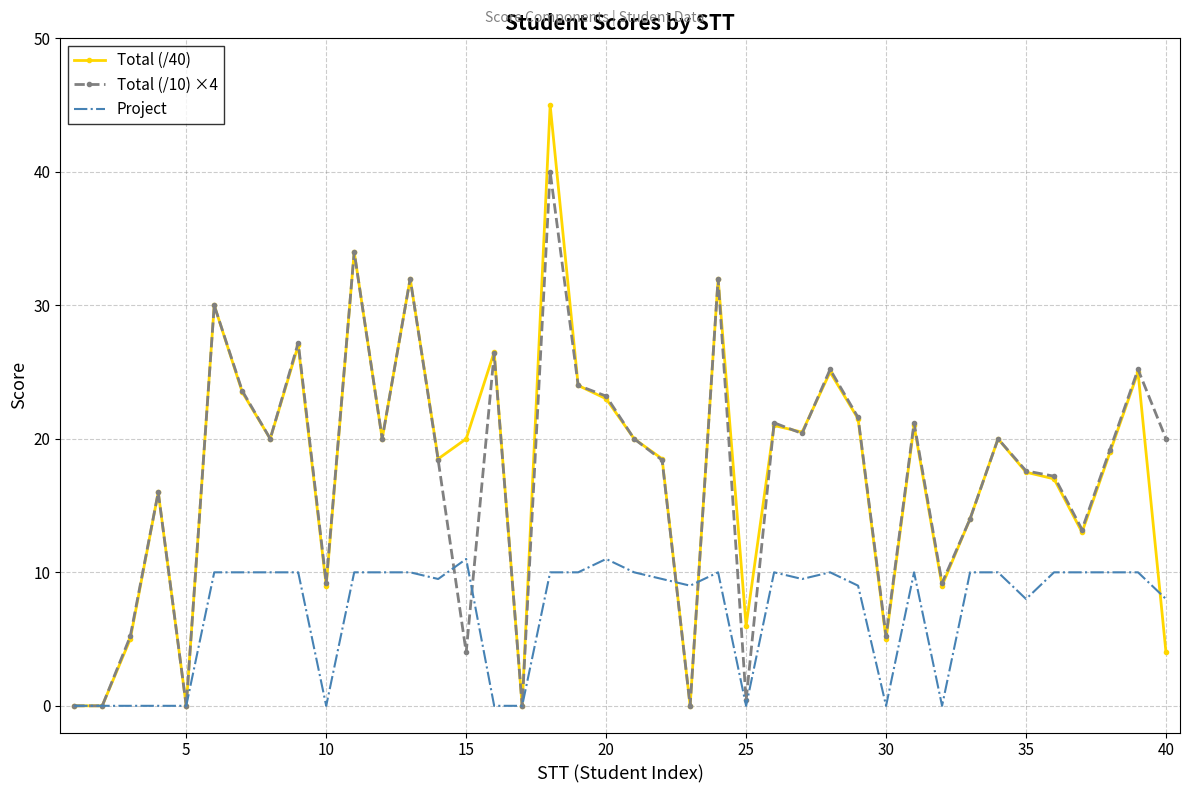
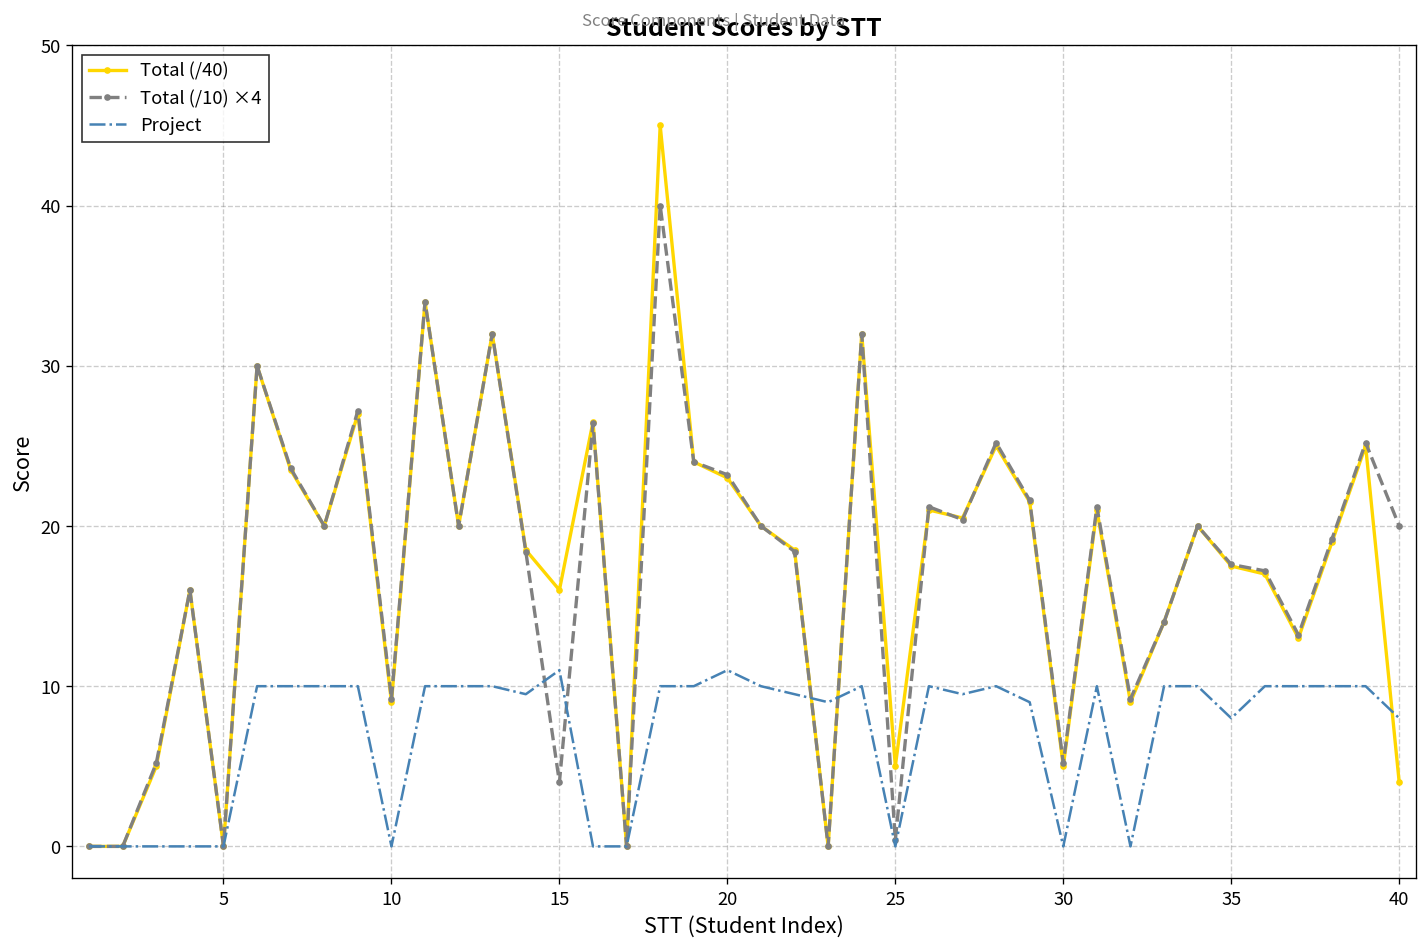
Total (/40), 15: 20 -> 16
Total (/40), 25: 6 -> 5
